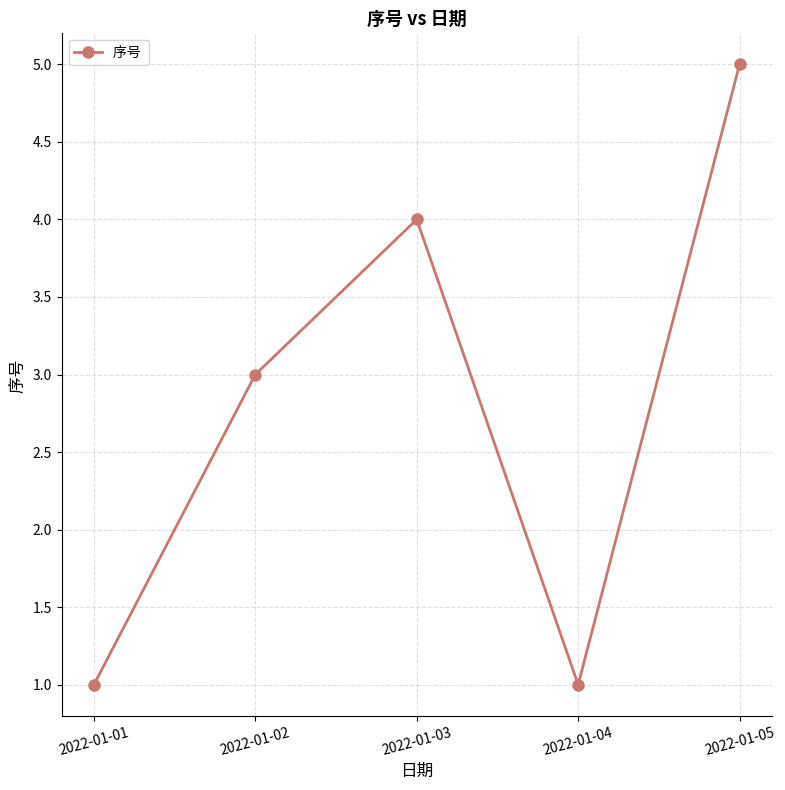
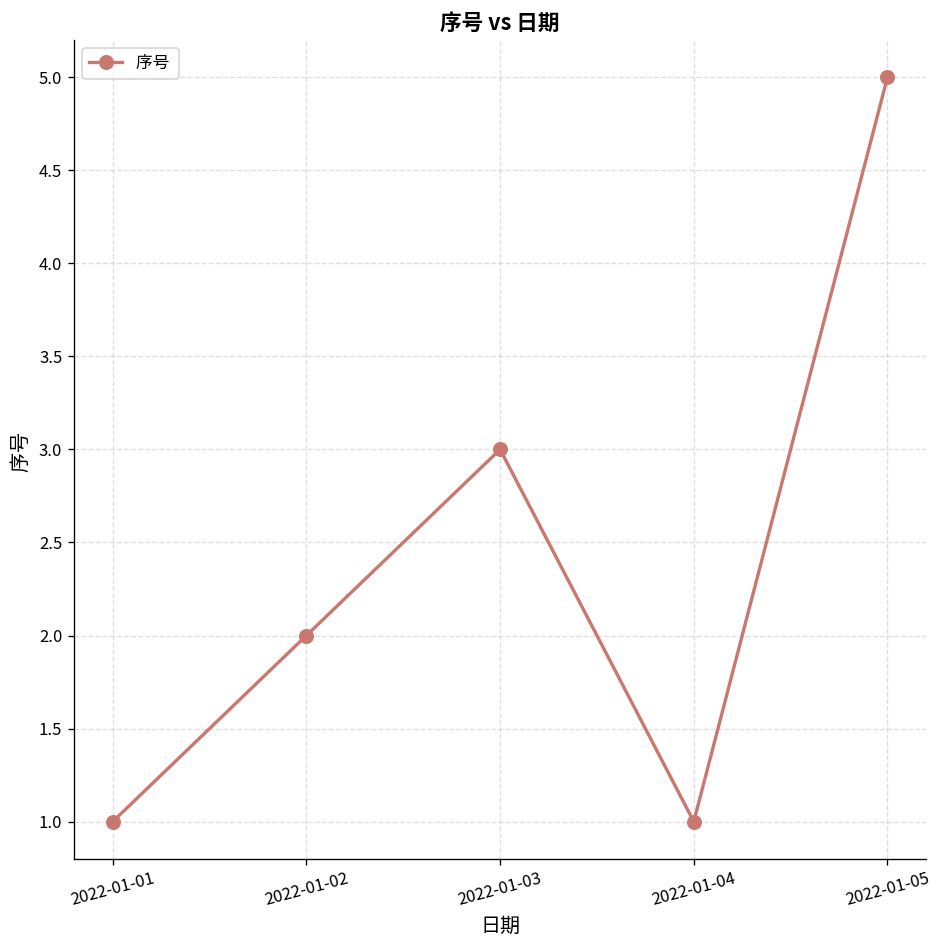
2022-01-02: 3 -> 2
2022-01-03: 4 -> 3
